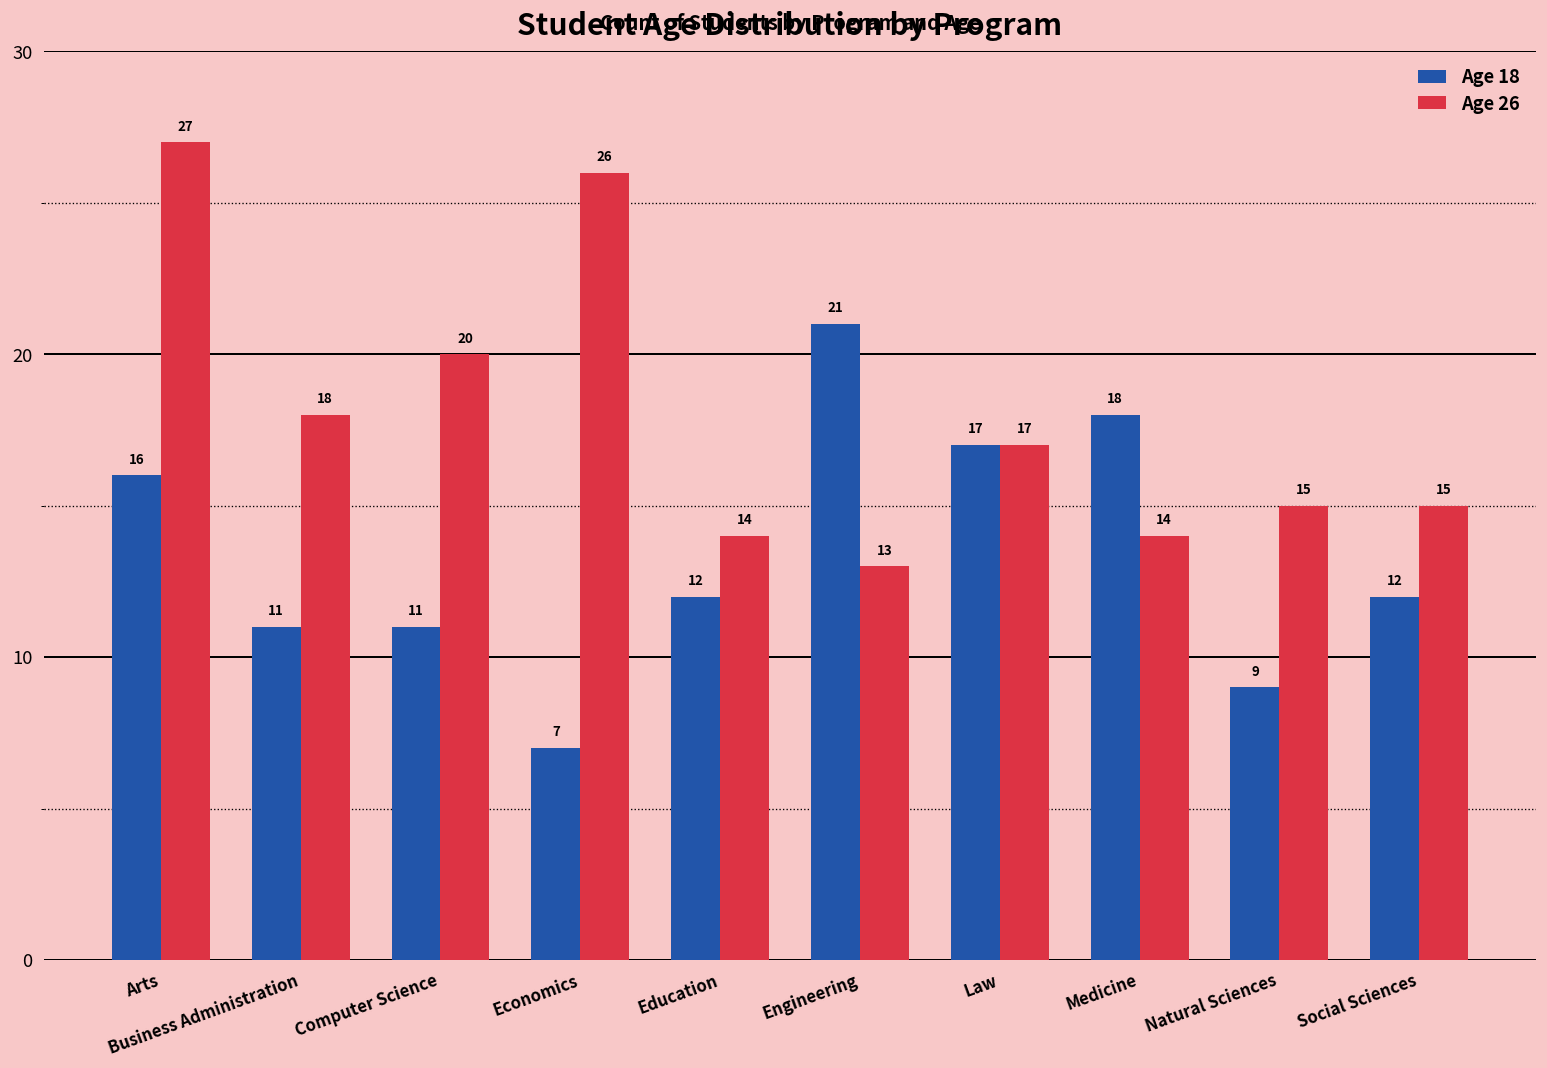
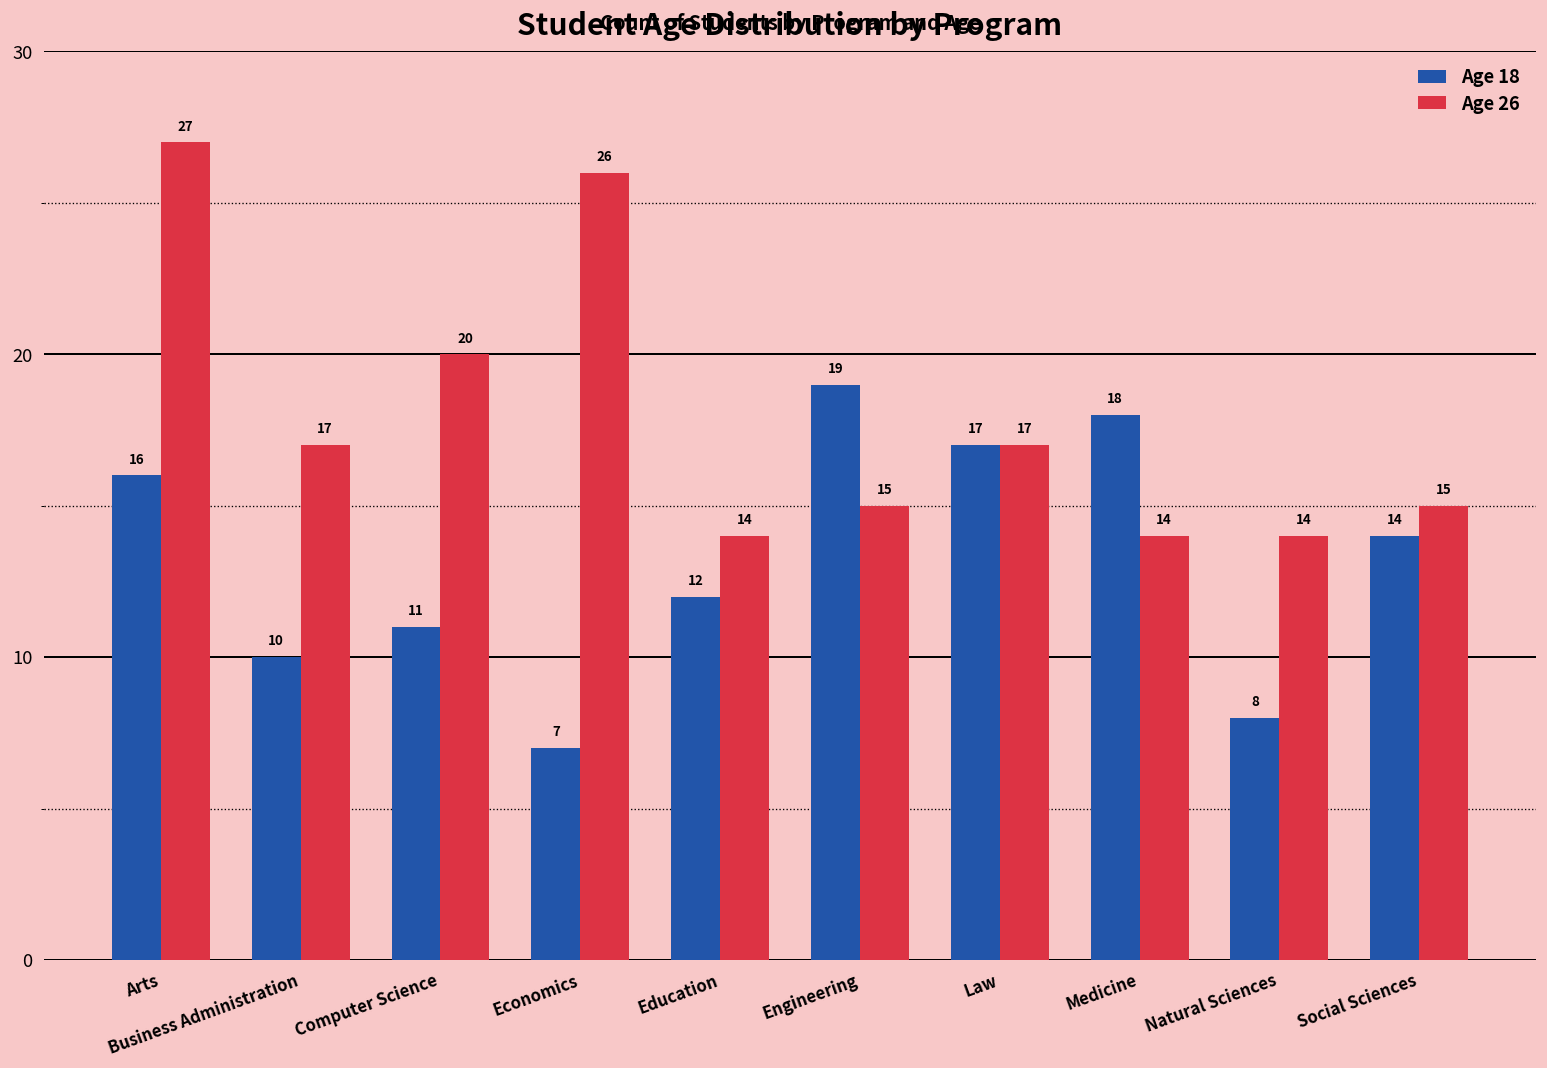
Age 18, Business Administration: 11 -> 10
Age 26, Business Administration: 18 -> 17
Age 18, Engineering: 21 -> 19
Age 26, Engineering: 13 -> 15
Age 18, Natural Sciences: 9 -> 8
Age 26, Natural Sciences: 15 -> 14
Age 18, Social Sciences: 12 -> 14
